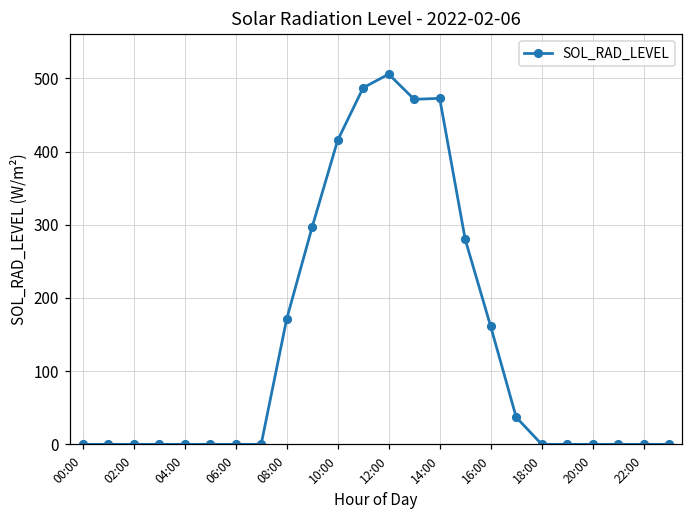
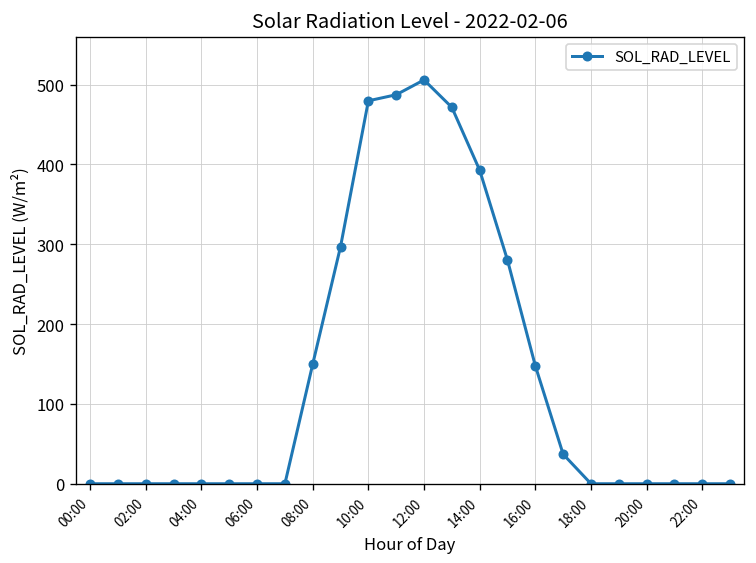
08:00: 170 -> 150
10:00: 420 -> 480
14:00: 470 -> 390
16:00: 160 -> 150
